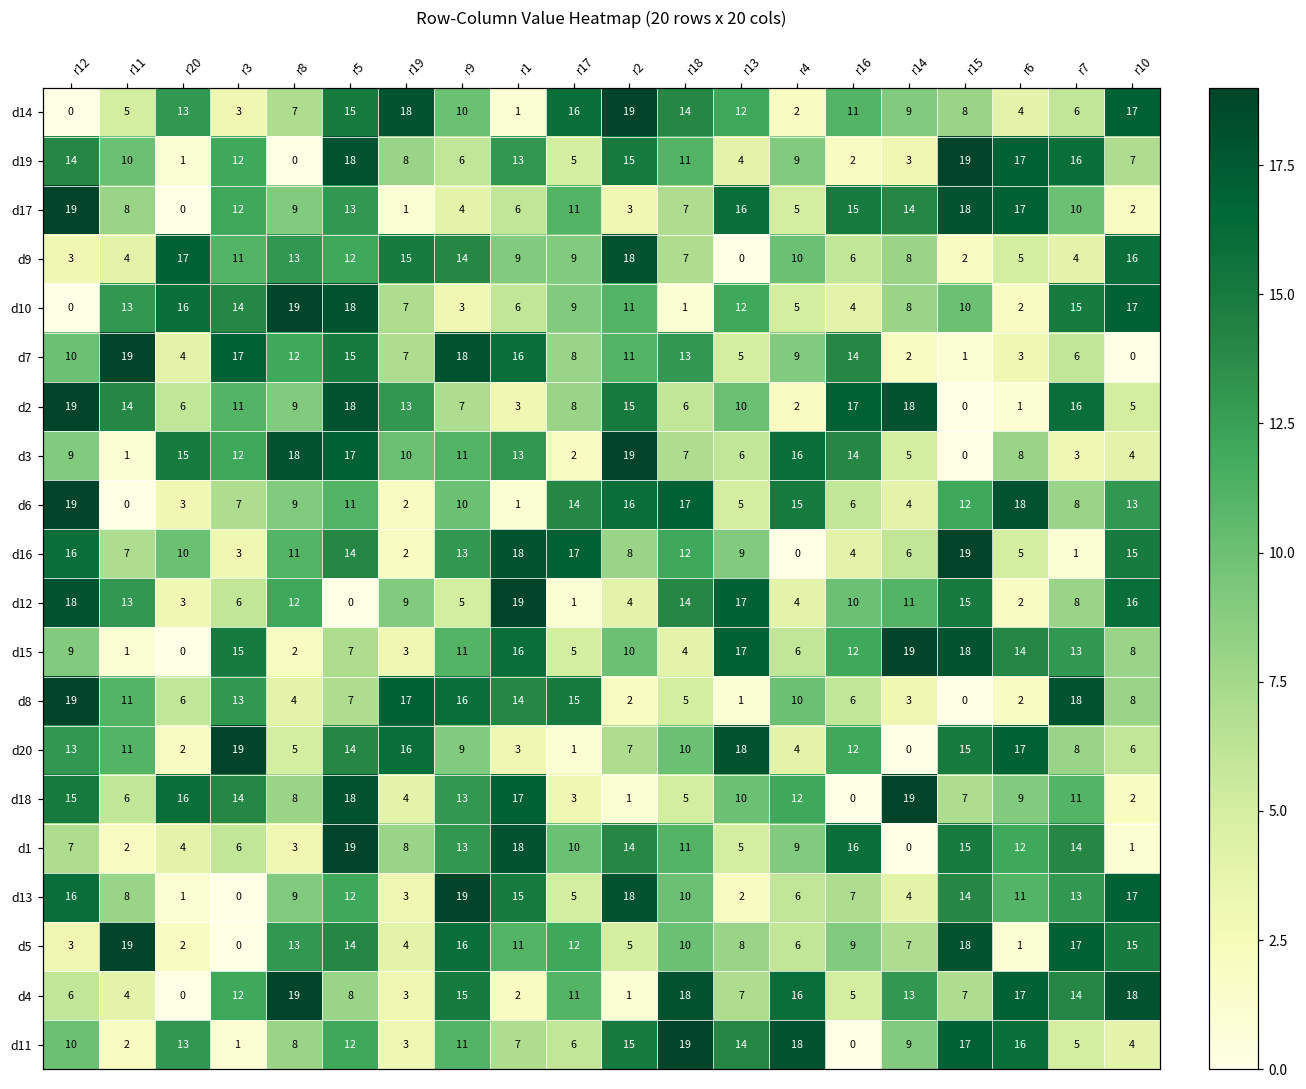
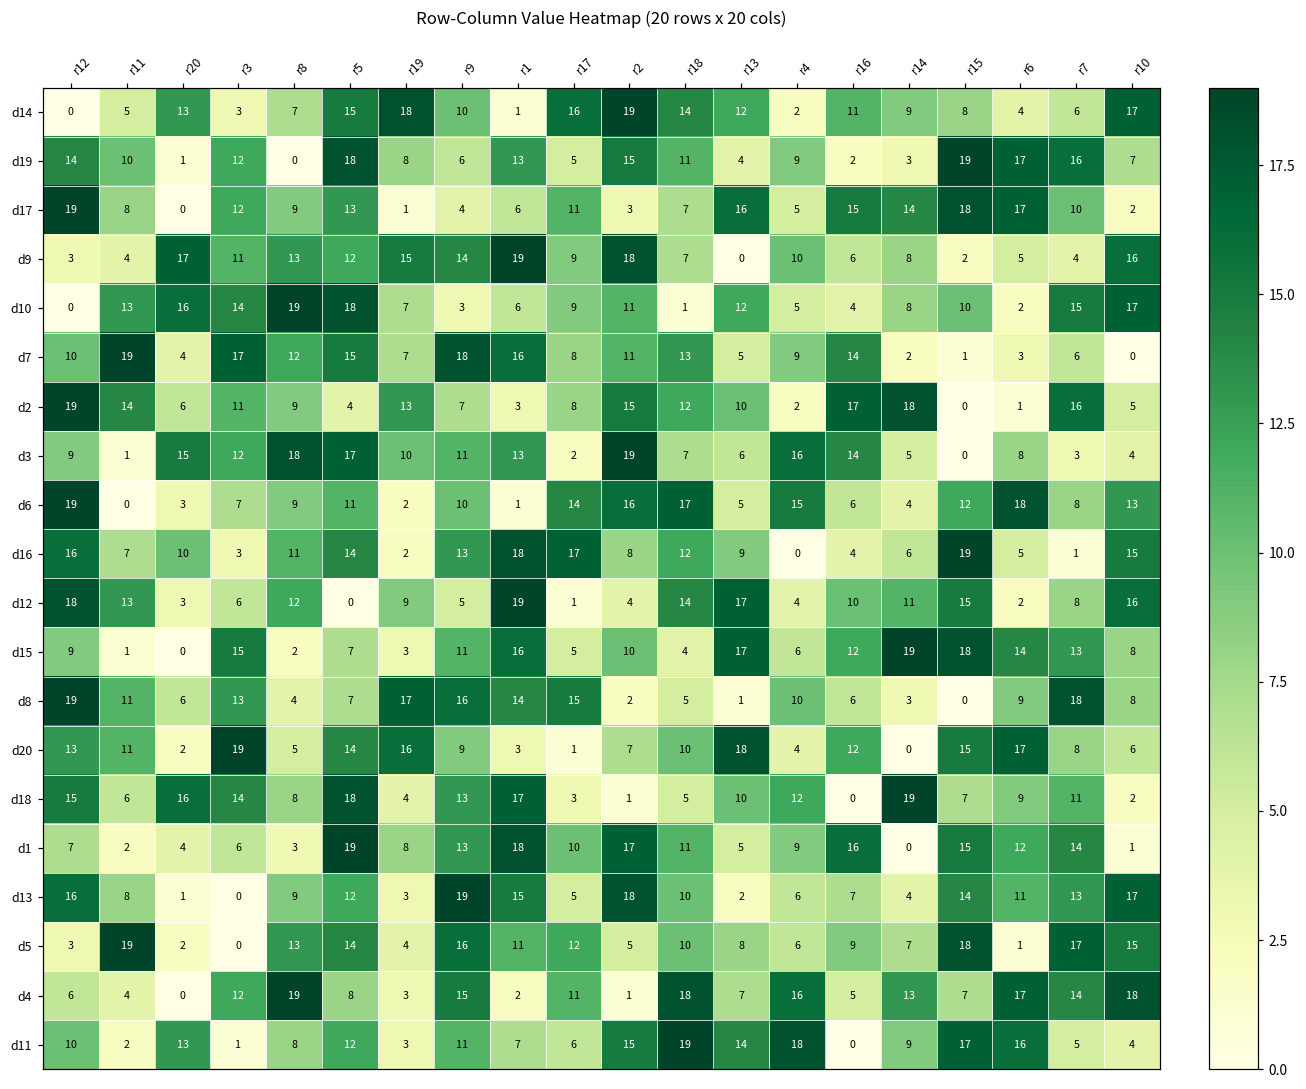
d9, r1: 9 -> 19
d2, r5: 18 -> 4
d2, r18: 6 -> 12
d8, r6: 2 -> 9
d1, r2: 14 -> 17
